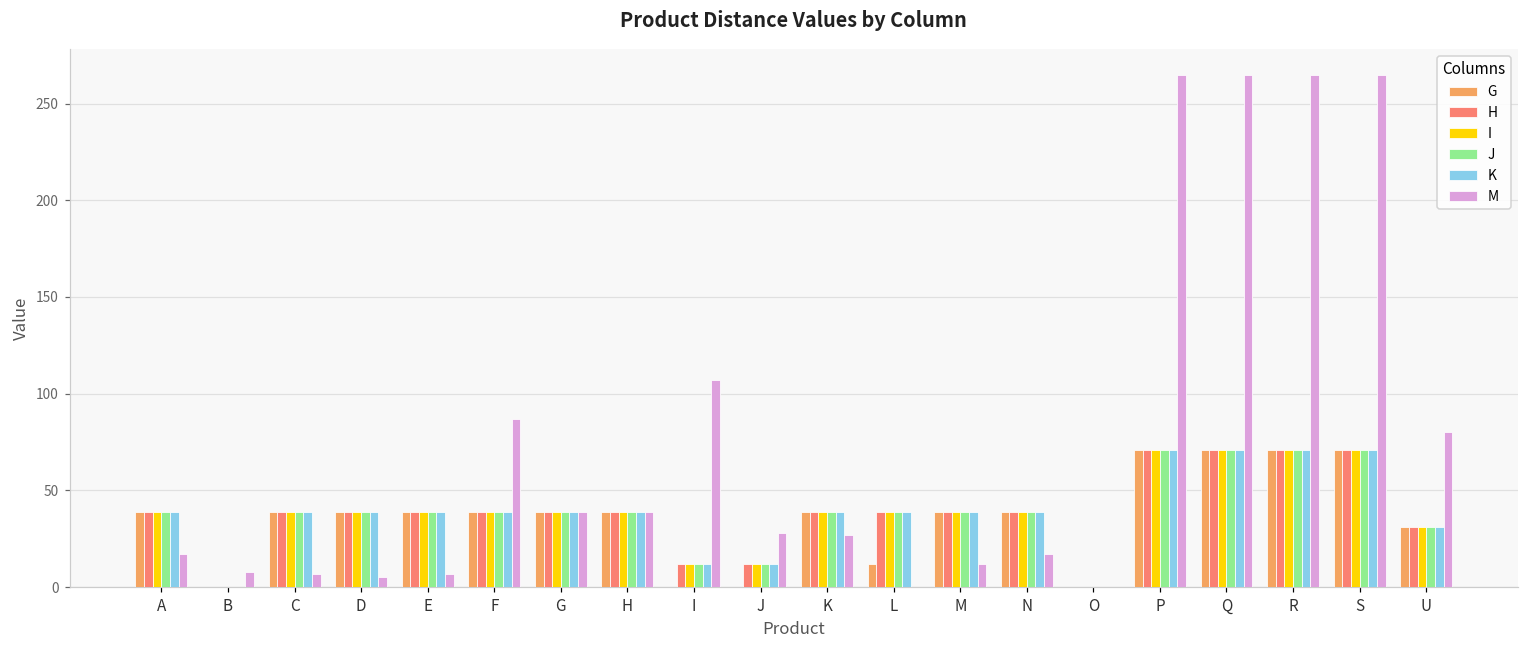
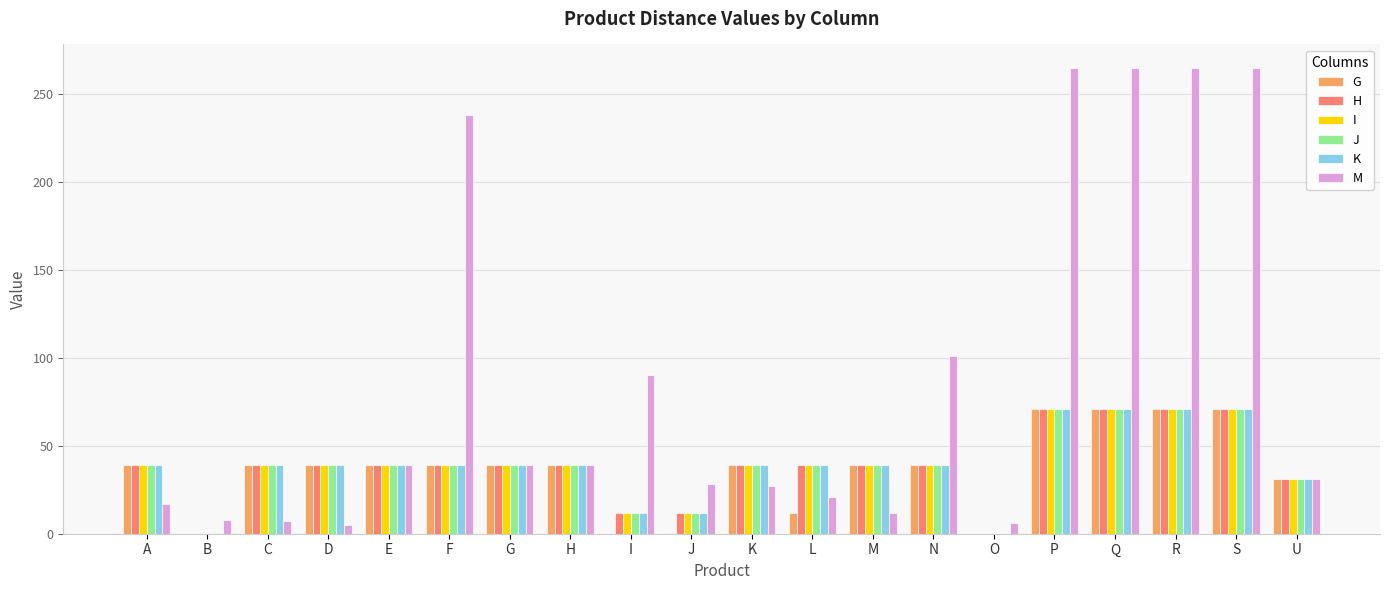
M, E: 7 -> 39
M, F: 87 -> 238
M, I: 107 -> 90
M, L: 0 -> 21
M, N: 17 -> 101
M, O: 0 -> 6
M, U: 80 -> 31
